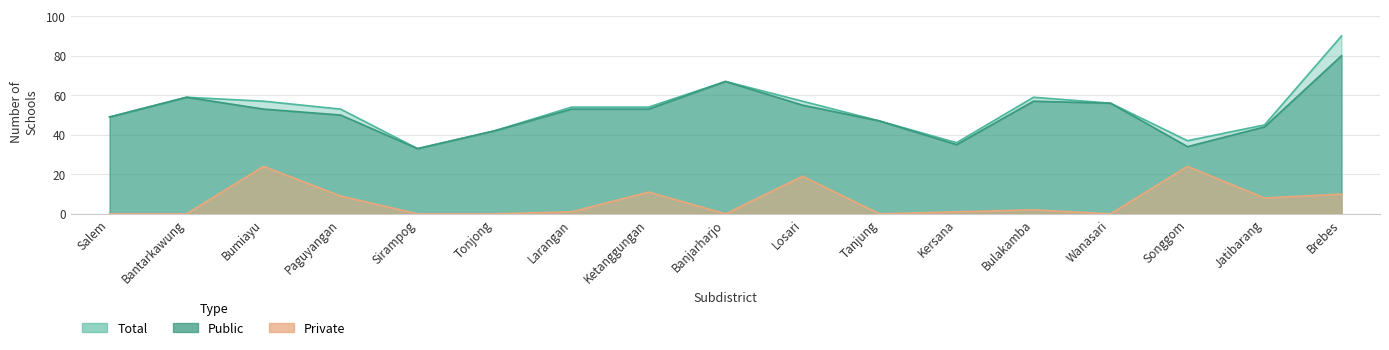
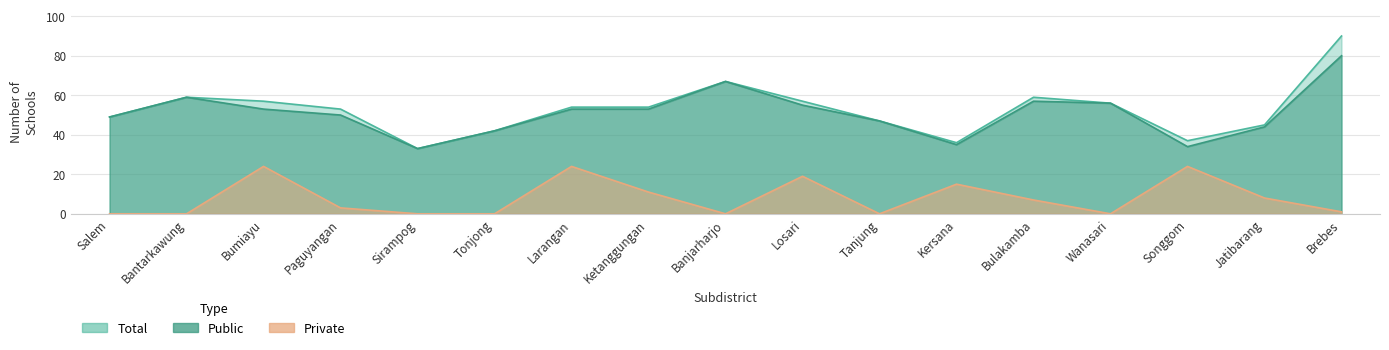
Private, Paguyangan: 9 -> 3
Private, Larangan: 1 -> 24
Private, Kersana: 1 -> 15
Private, Bulakamba: 2 -> 7
Private, Brebes: 10 -> 1
